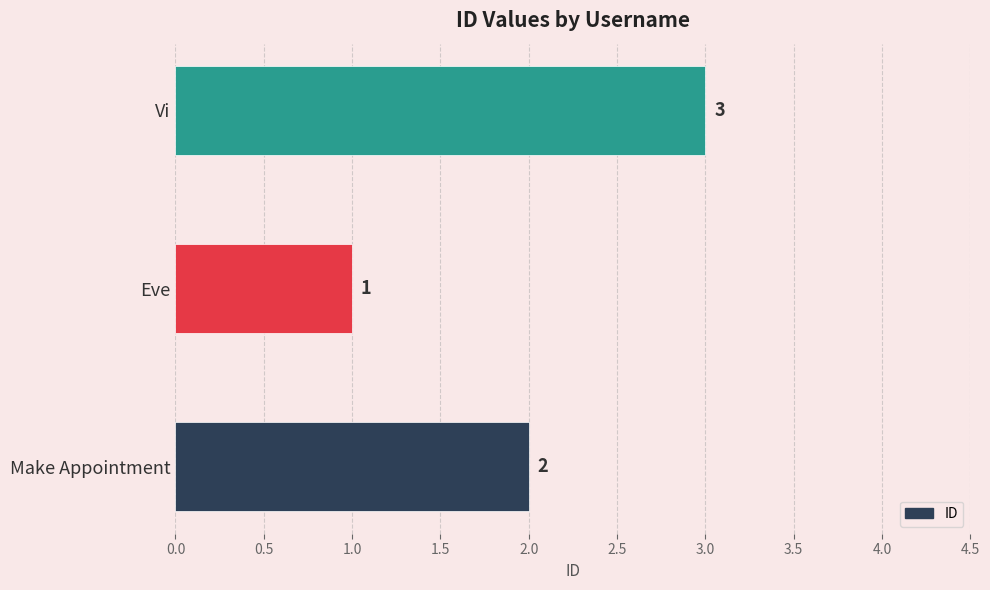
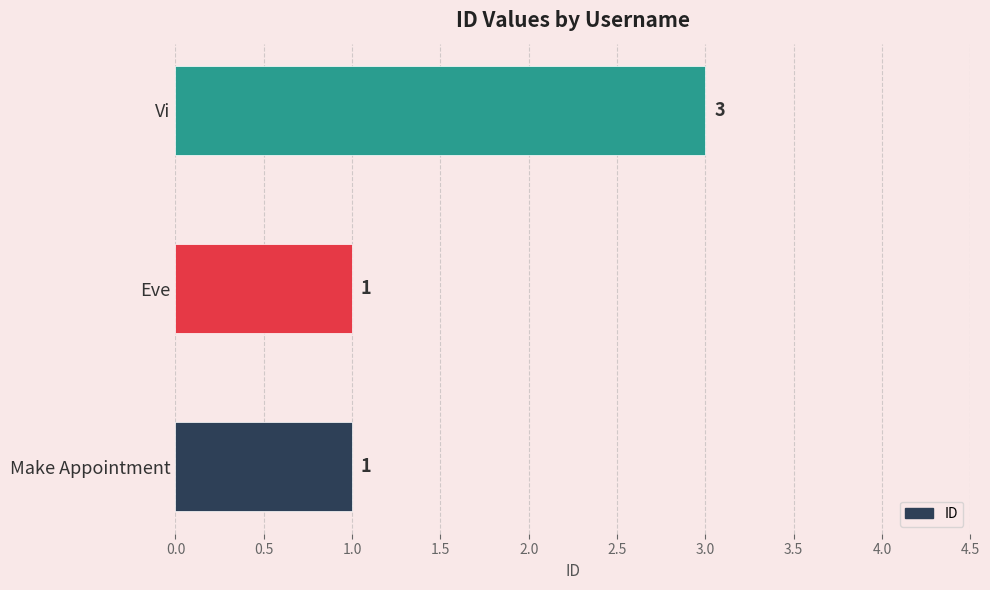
Make Appointment: 2 -> 1
